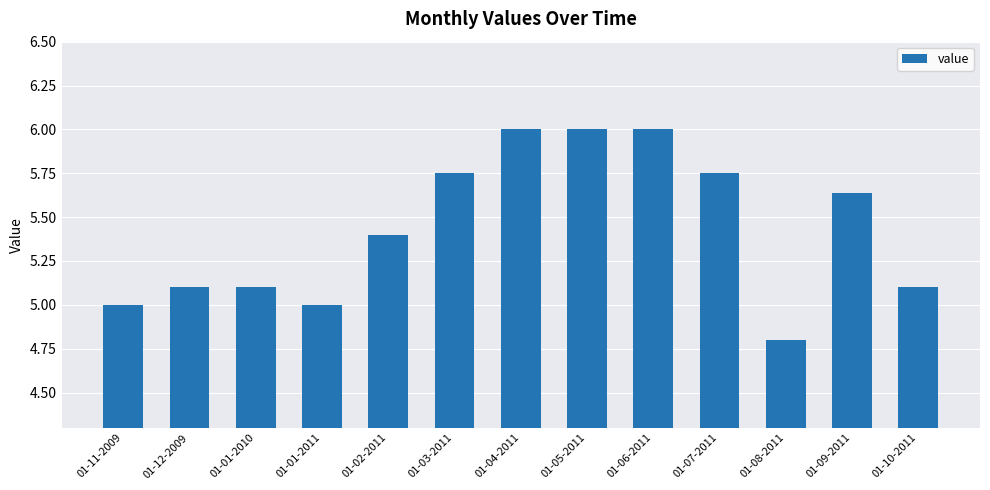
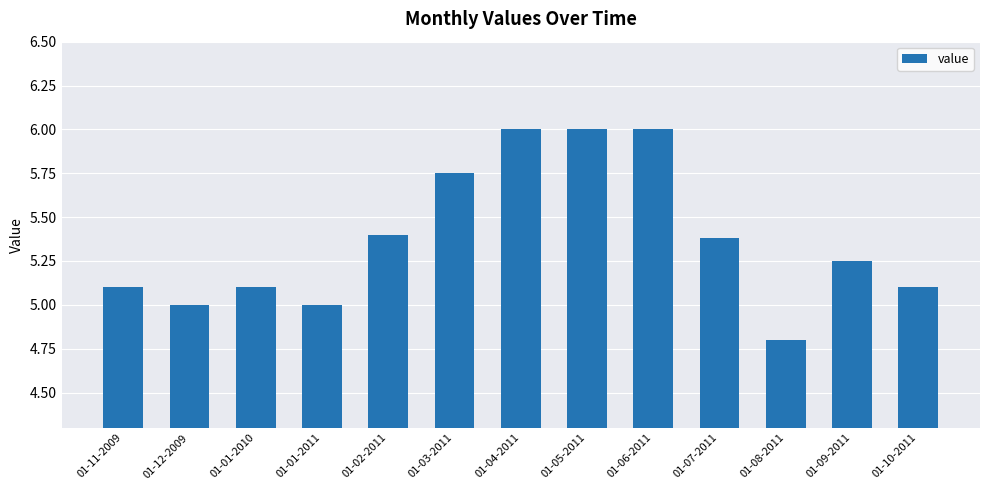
01-11-2009: 5.0 -> 5.1
01-12-2009: 5.1 -> 5.0
01-07-2011: 5.75 -> 5.38
01-09-2011: 5.64 -> 5.25
